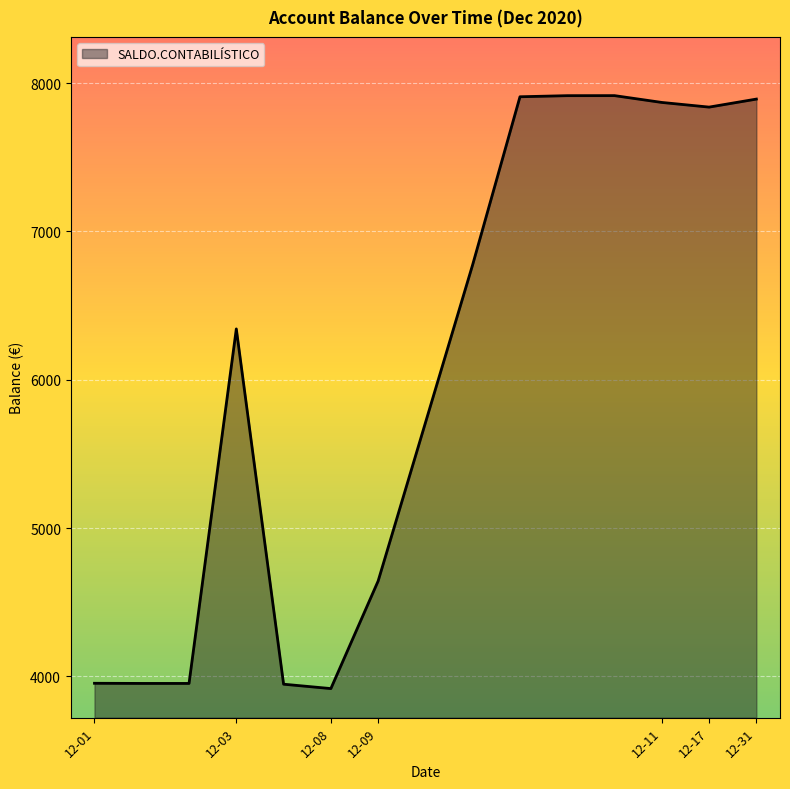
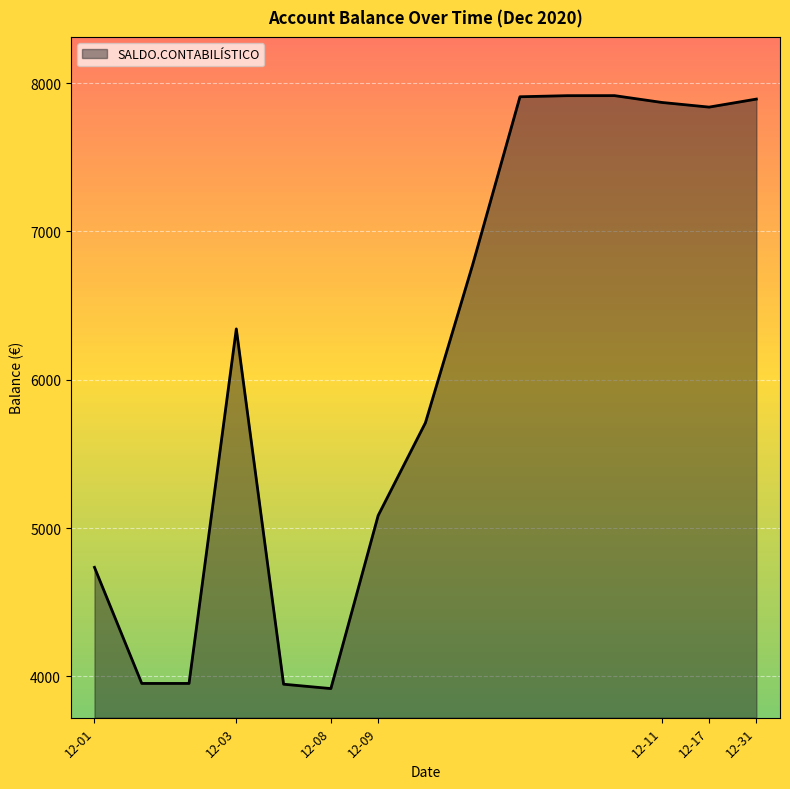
12-01: 3950 -> 4740
12-09: 4640 -> 5080
